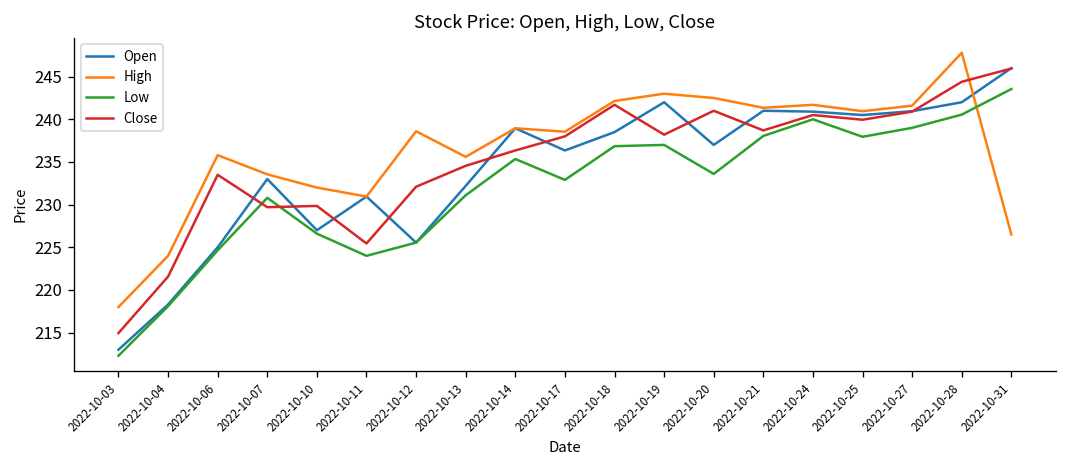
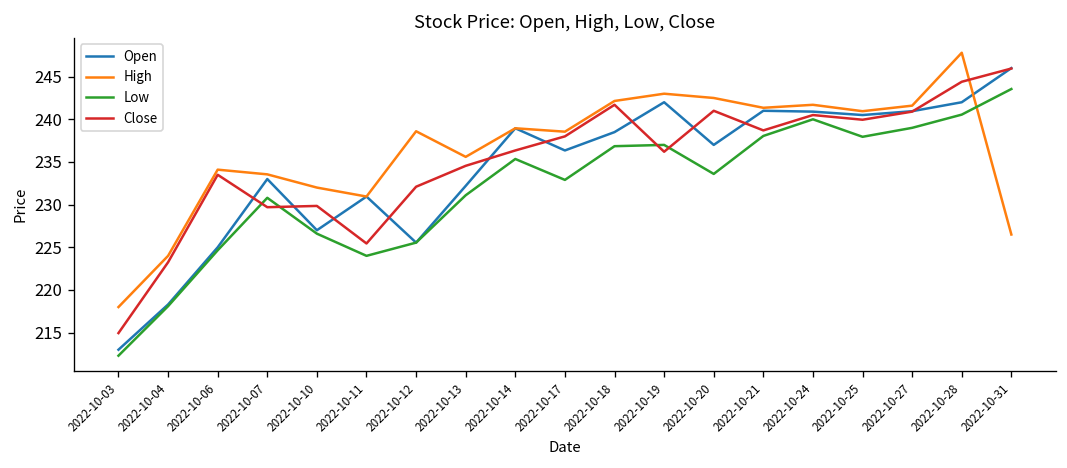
Close, 2022-10-04: 222 -> 223
High, 2022-10-06: 236 -> 234
Close, 2022-10-19: 238 -> 236
